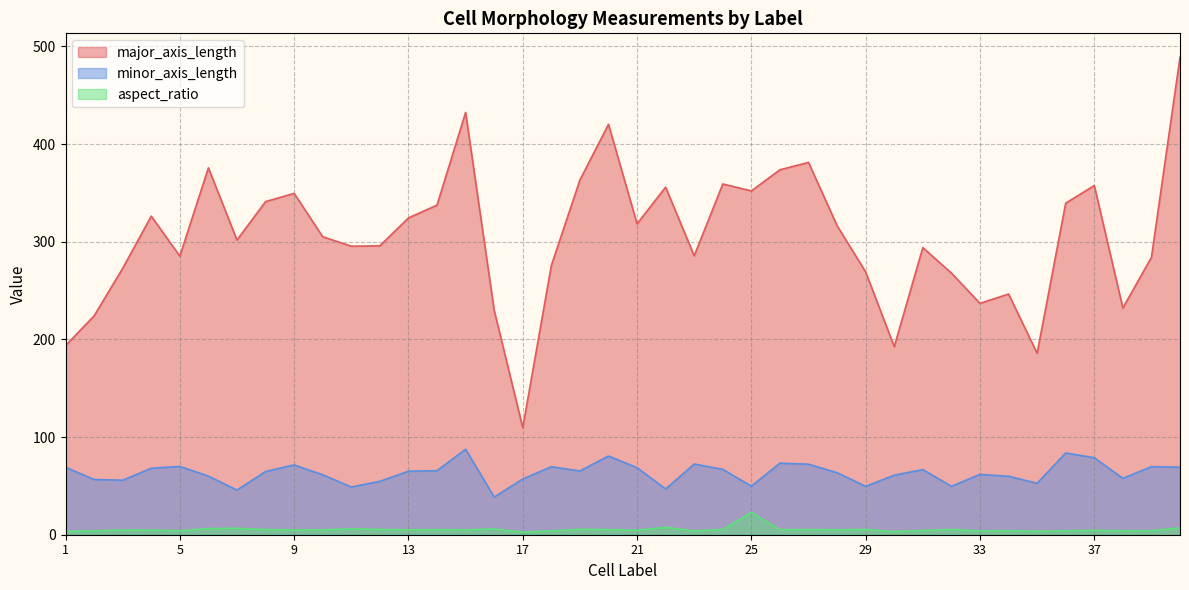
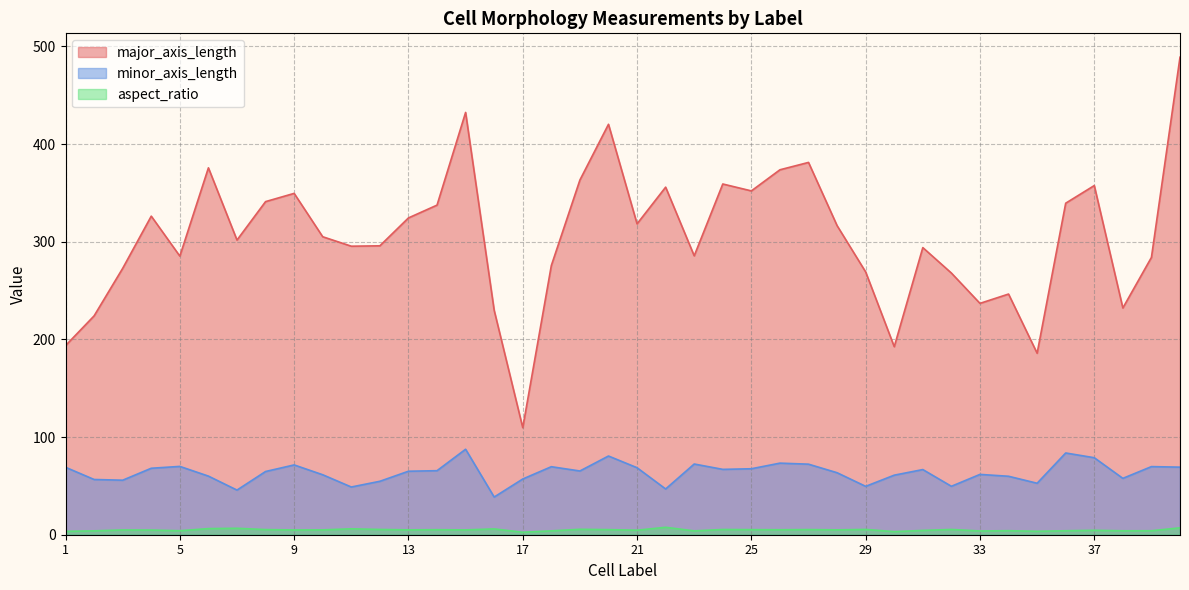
minor_axis_length, 25: 50 -> 70
aspect_ratio, 25: 20 -> 10
